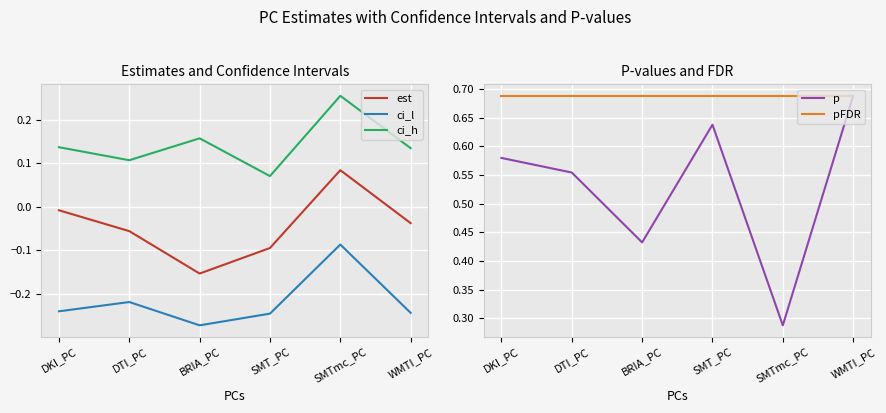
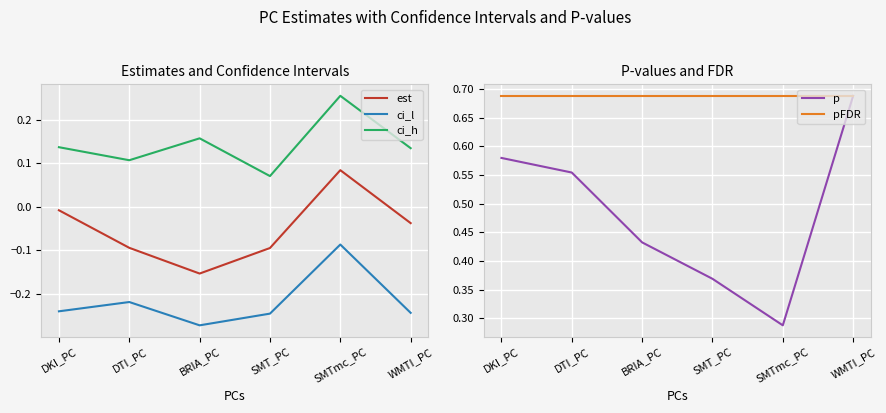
Estimates and Confidence Intervals, est, DTI_PC: -0.06 -> -0.09
P-values and FDR, p, SMT_PC: 0.64 -> 0.37
